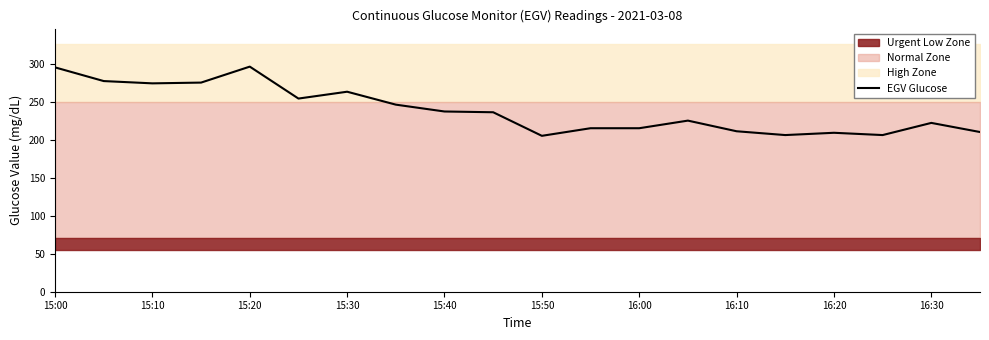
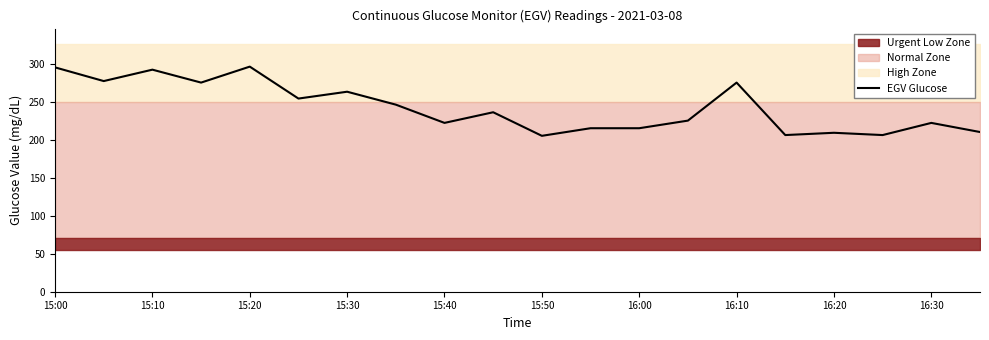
EGV Glucose, 15:10: 270 -> 290
EGV Glucose, 15:40: 240 -> 220
EGV Glucose, 16:10: 210 -> 280
